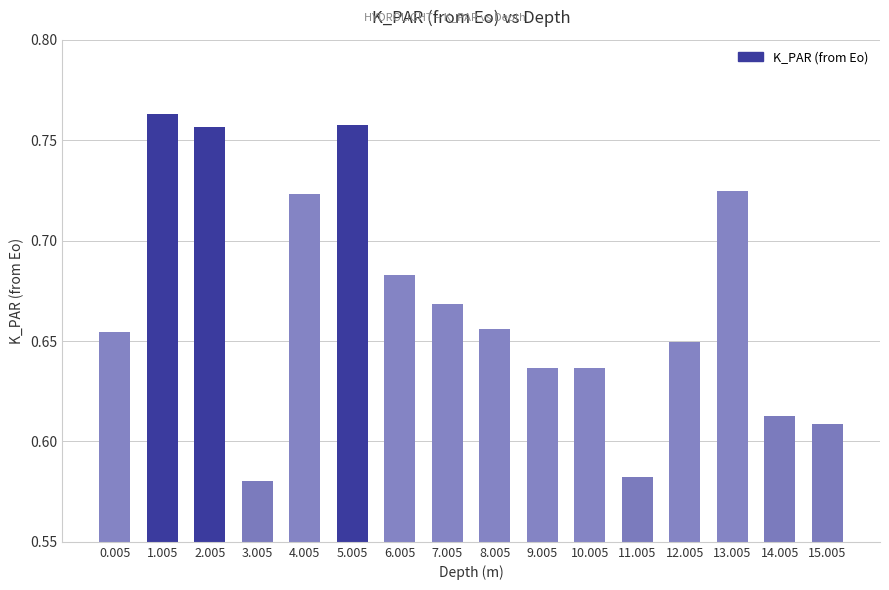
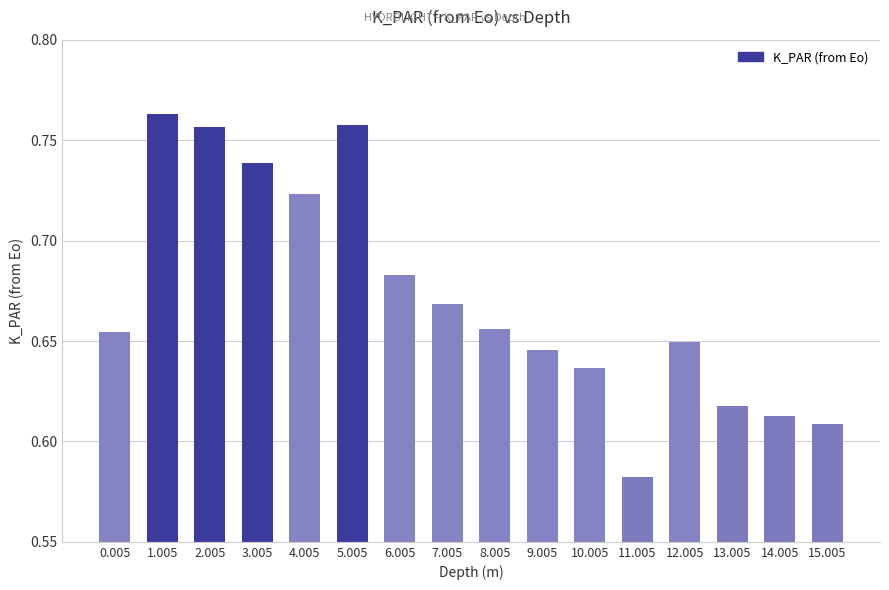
3.005: 0.580 -> 0.739
9.005: 0.637 -> 0.645
13.005: 0.725 -> 0.618
